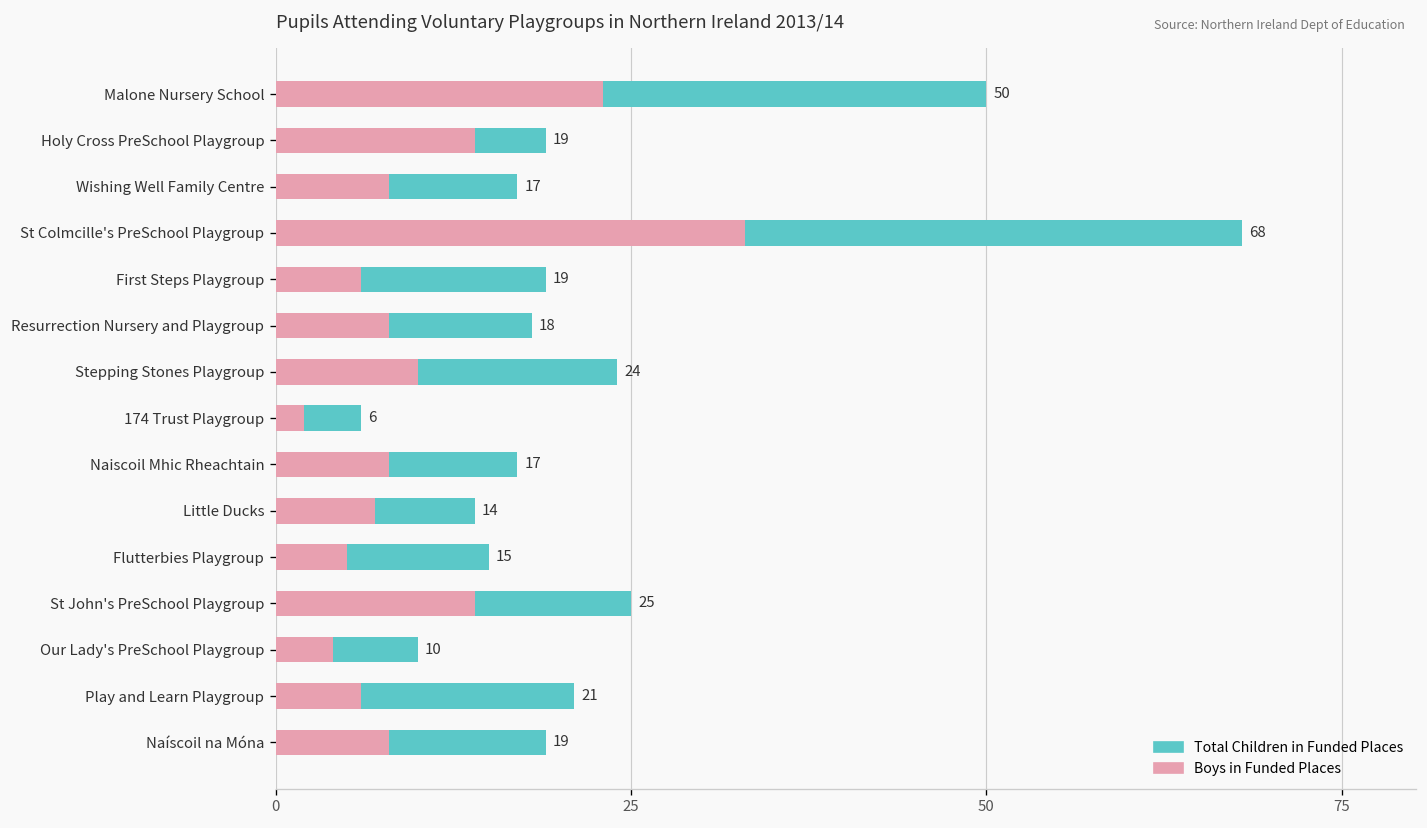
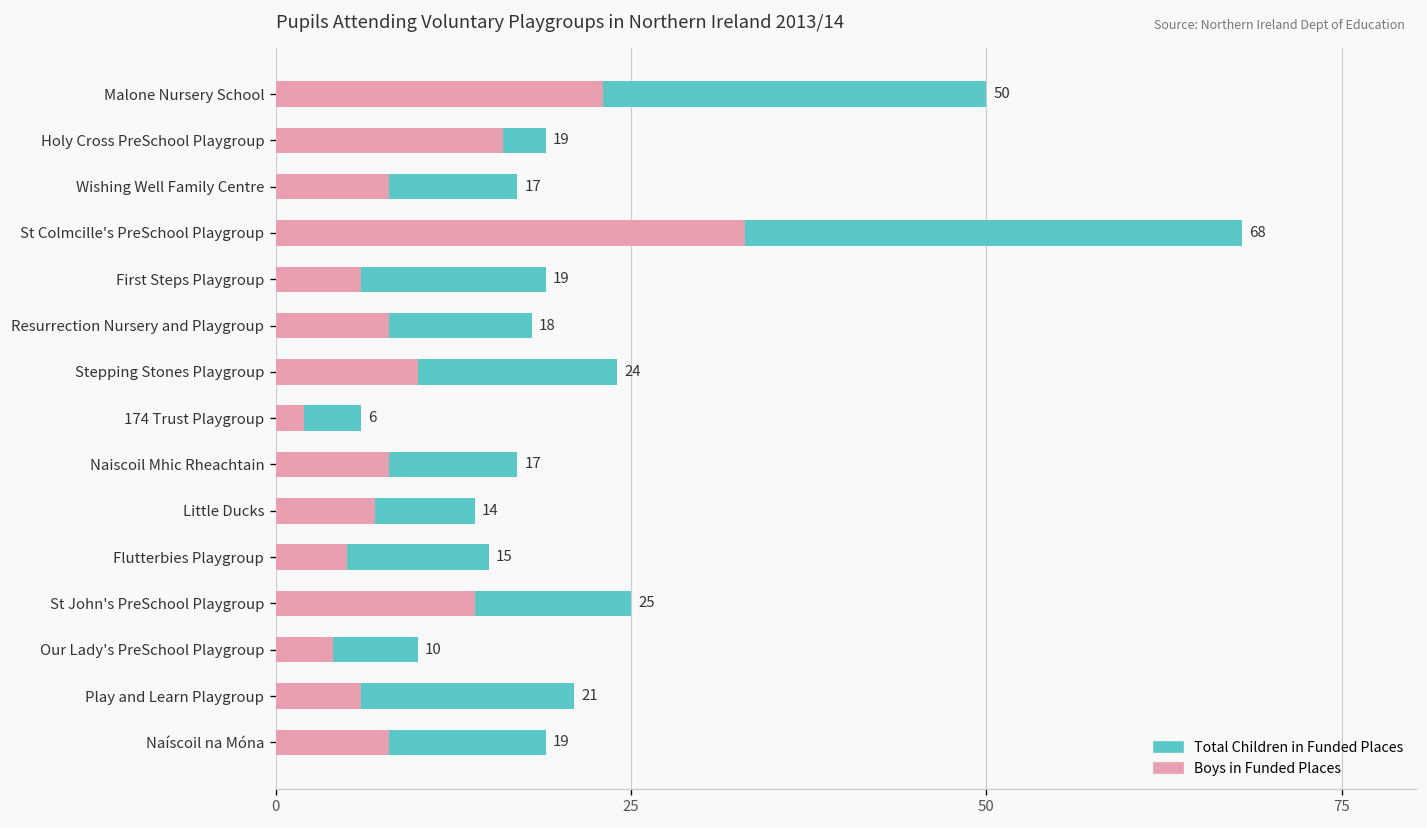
Boys in Funded Places, Holy Cross PreSchool Playgroup: 14 -> 16
